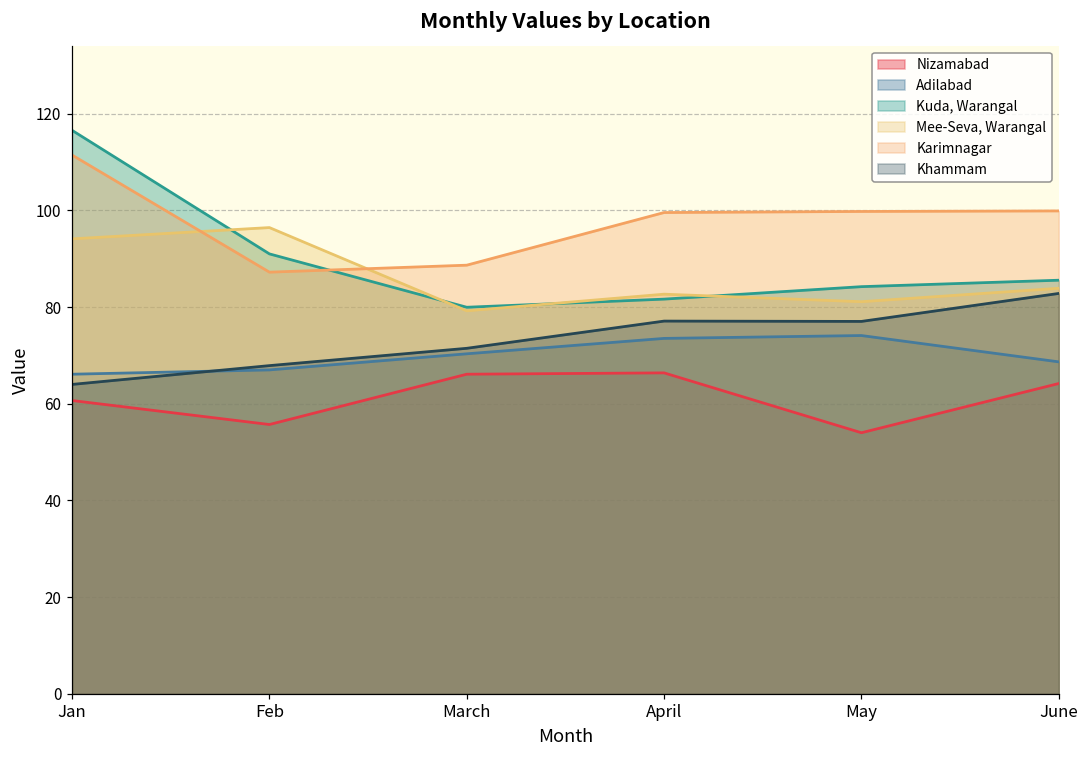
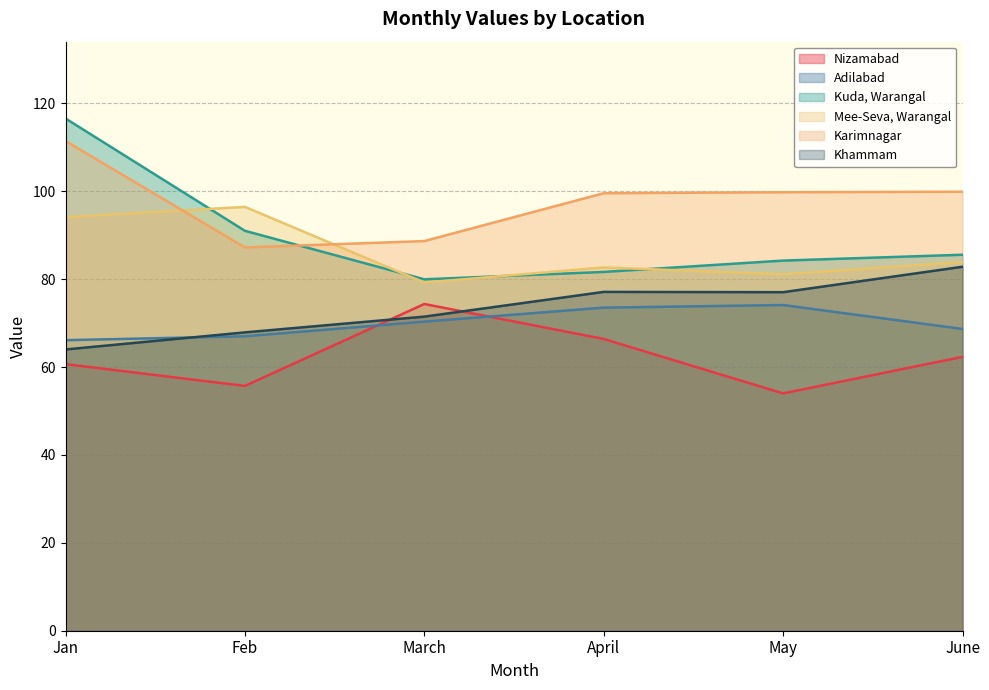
Nizamabad, March: 66 -> 74
Nizamabad, June: 64 -> 62
